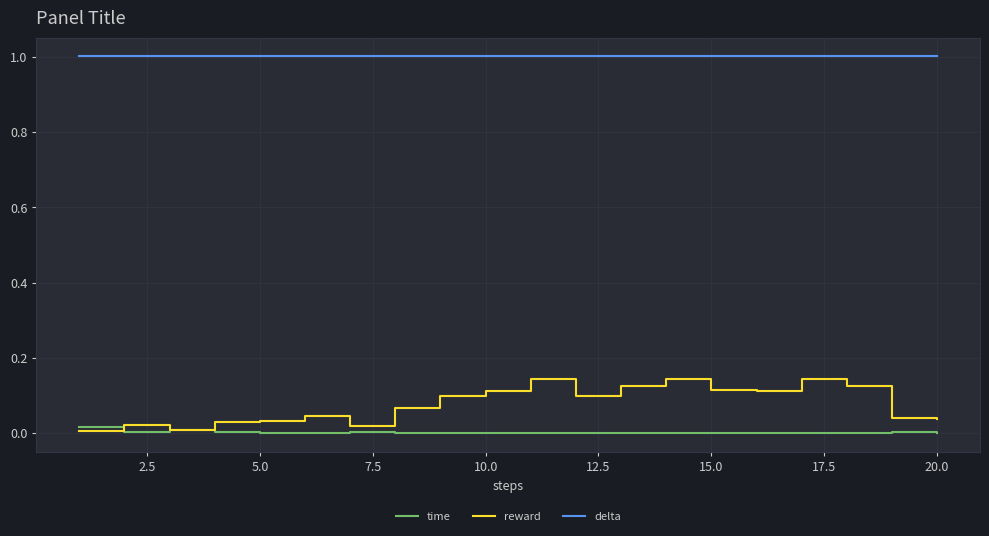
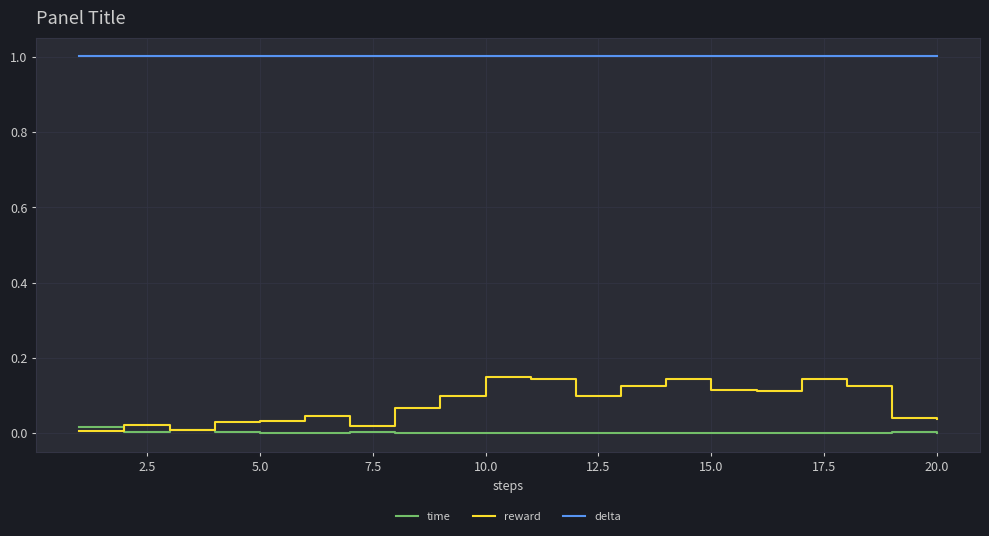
reward, 10.0: 0.11 -> 0.15
